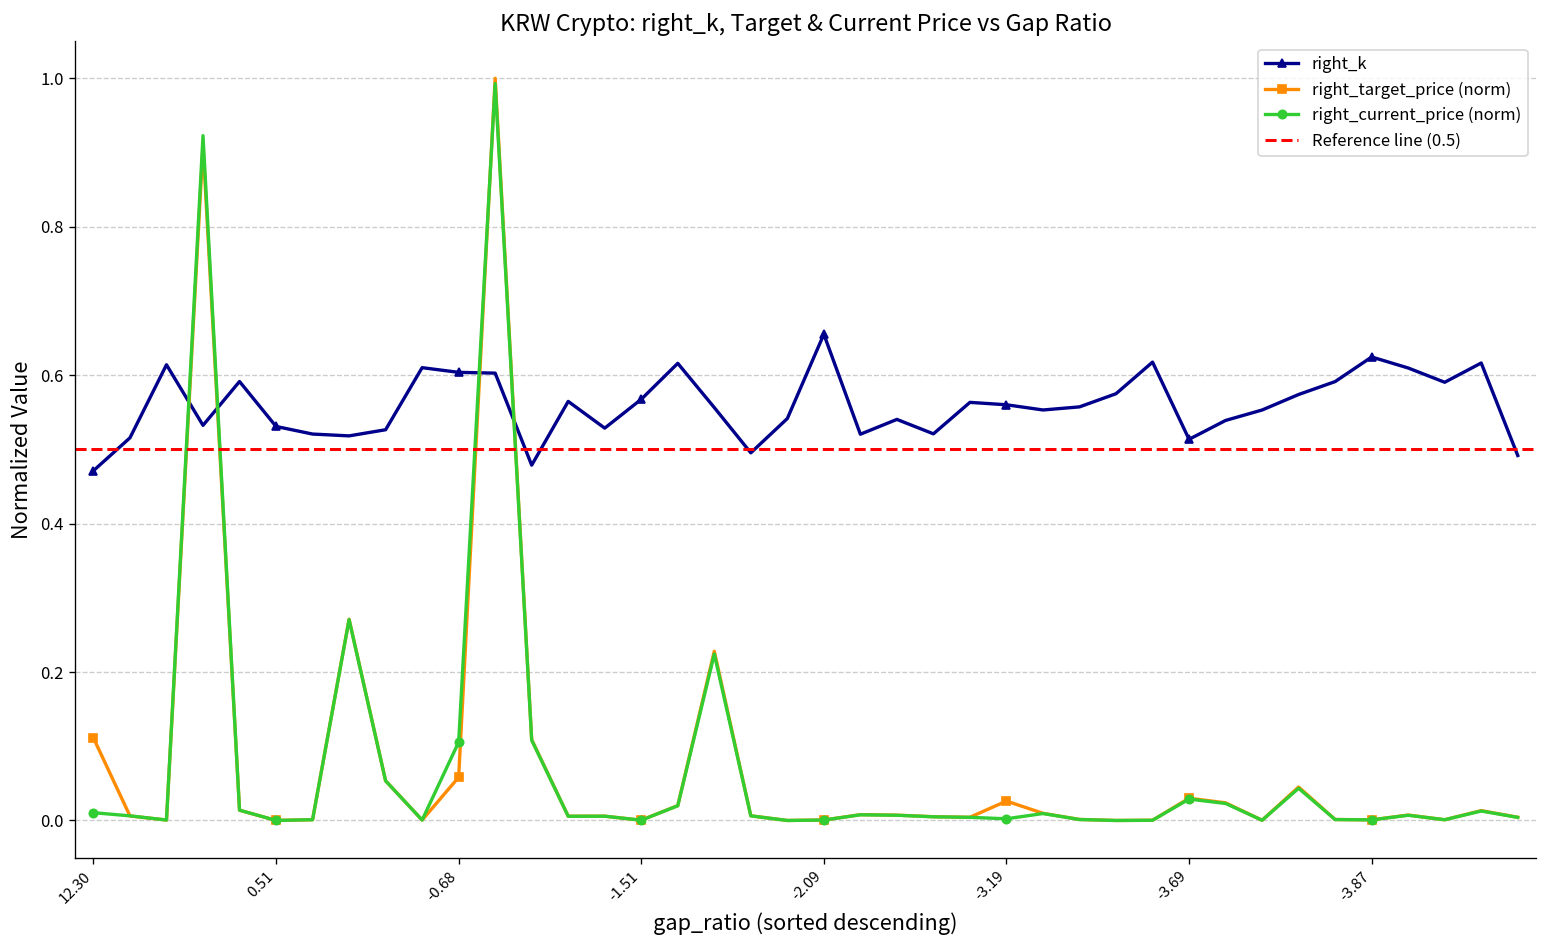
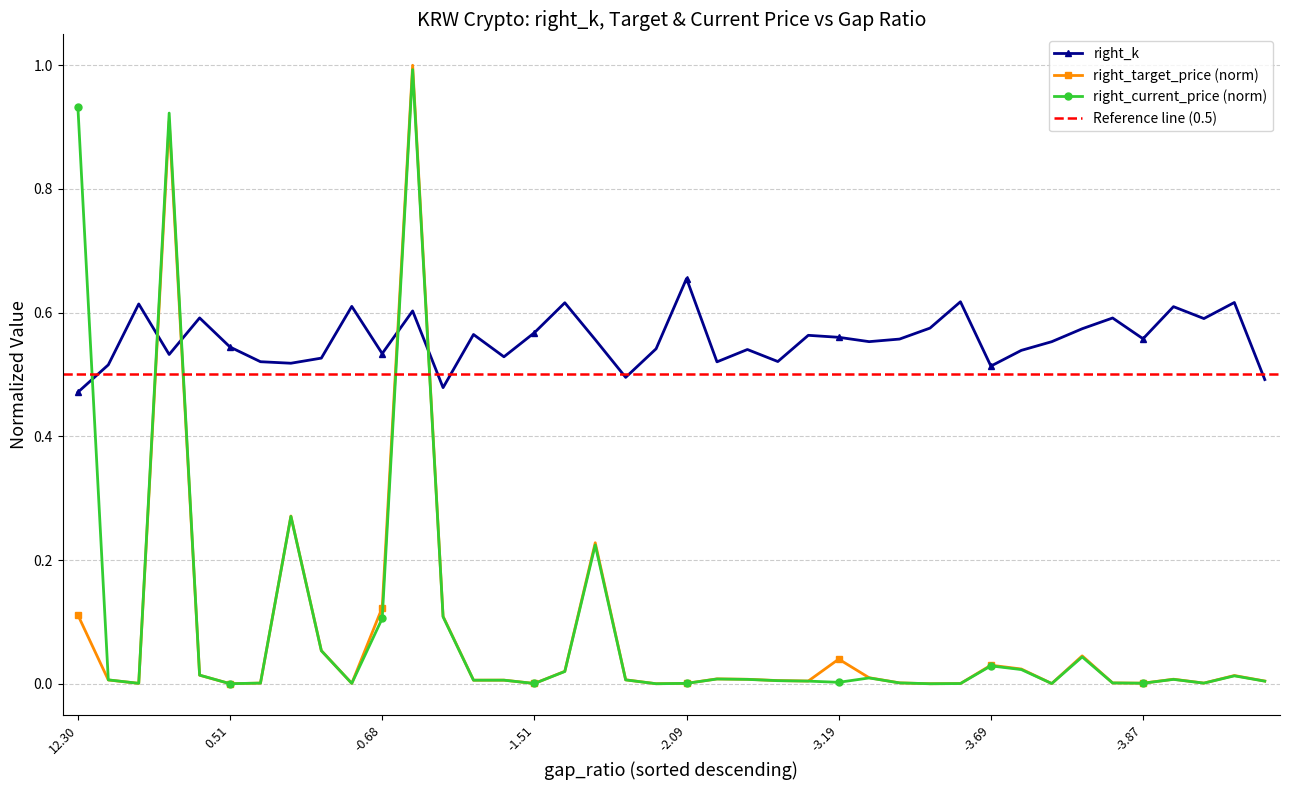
right_current_price (norm), 12.30: 0.01 -> 0.93
right_k, 0.51: 0.53 -> 0.54
right_k, -0.68: 0.60 -> 0.53
right_target_price (norm), -0.68: 0.06 -> 0.12
right_target_price (norm), -3.19: 0.03 -> 0.04
right_k, -3.87: 0.62 -> 0.56
